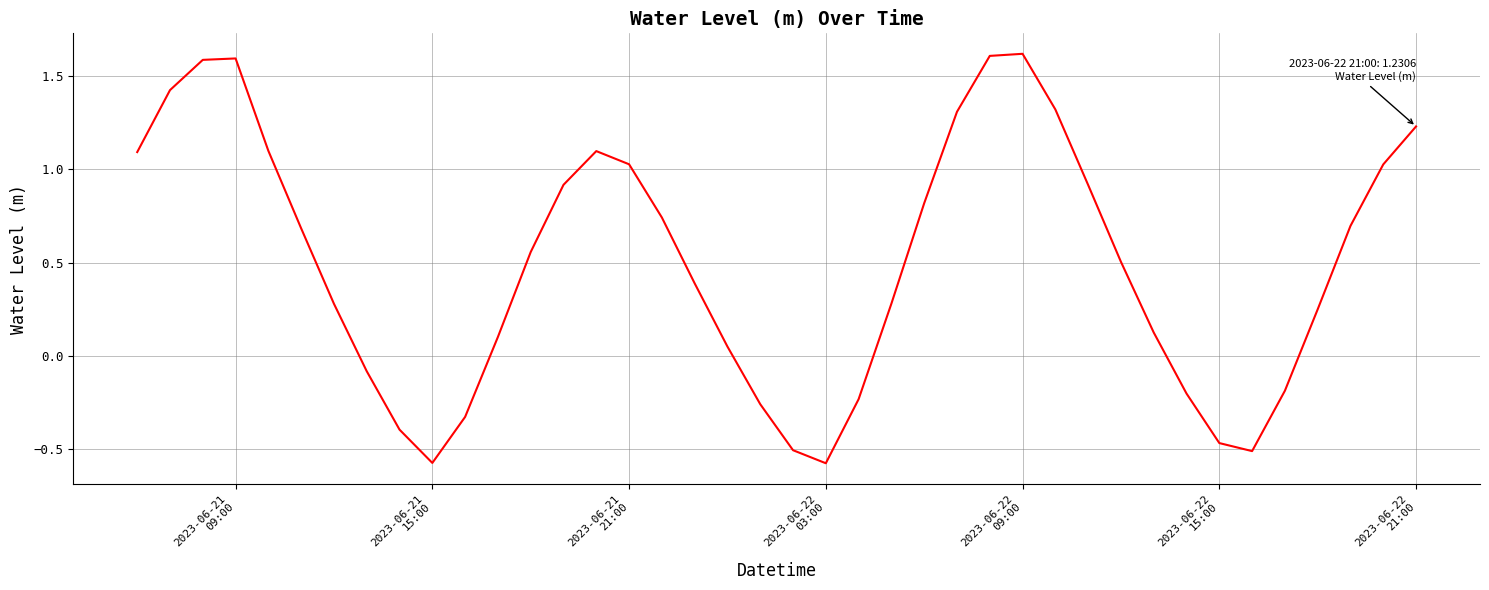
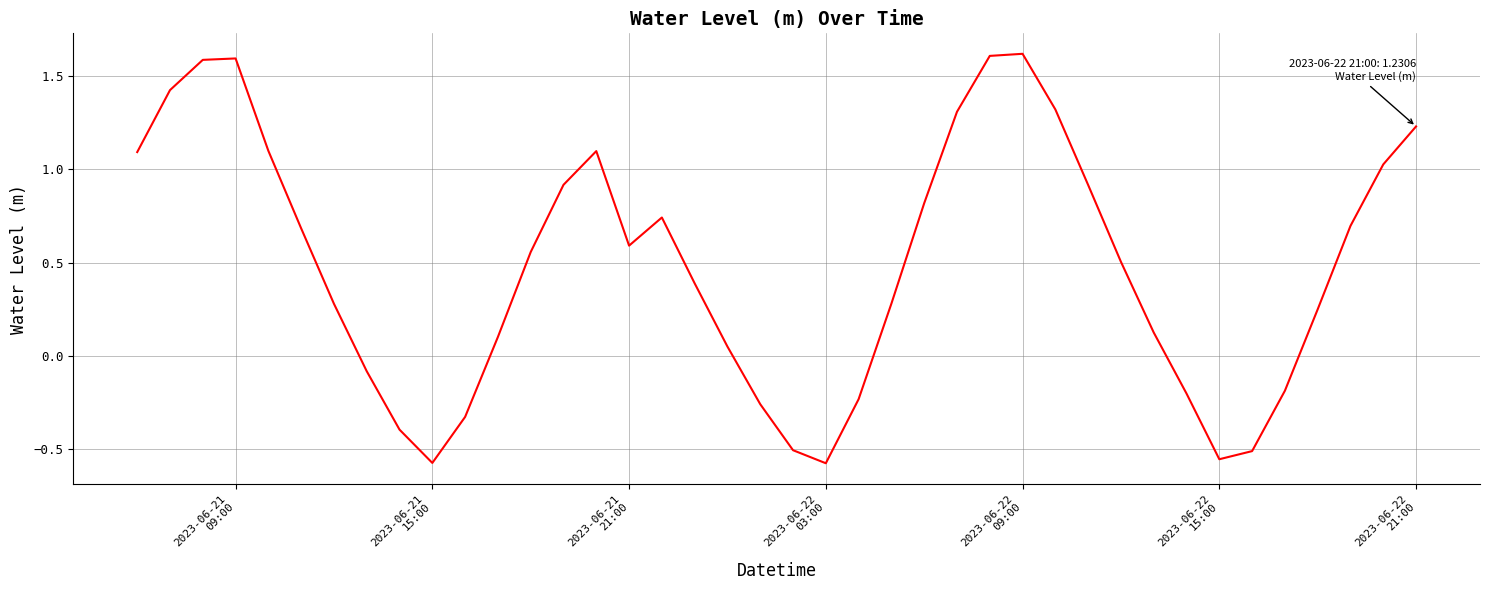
2023-06-21 21:00: 1.03 -> 0.59
2023-06-22 15:00: -0.47 -> -0.55
